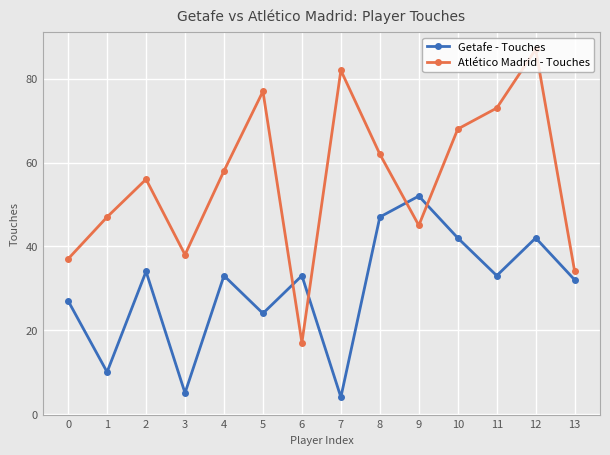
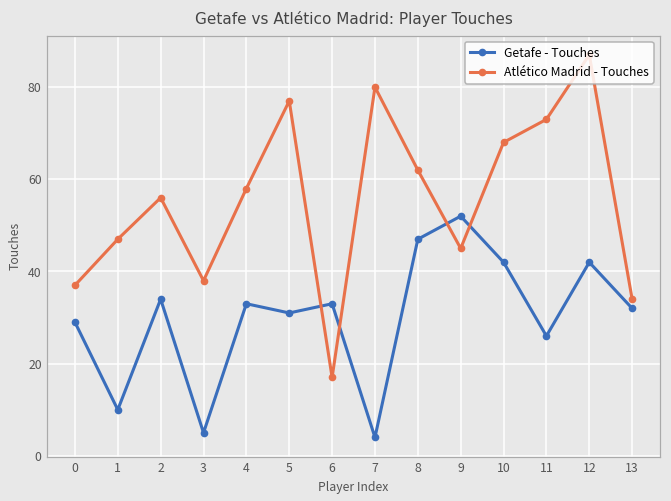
Getafe - Touches, 0: 27 -> 29
Getafe - Touches, 5: 24 -> 31
Atlético Madrid - Touches, 7: 82 -> 80
Getafe - Touches, 11: 33 -> 26
